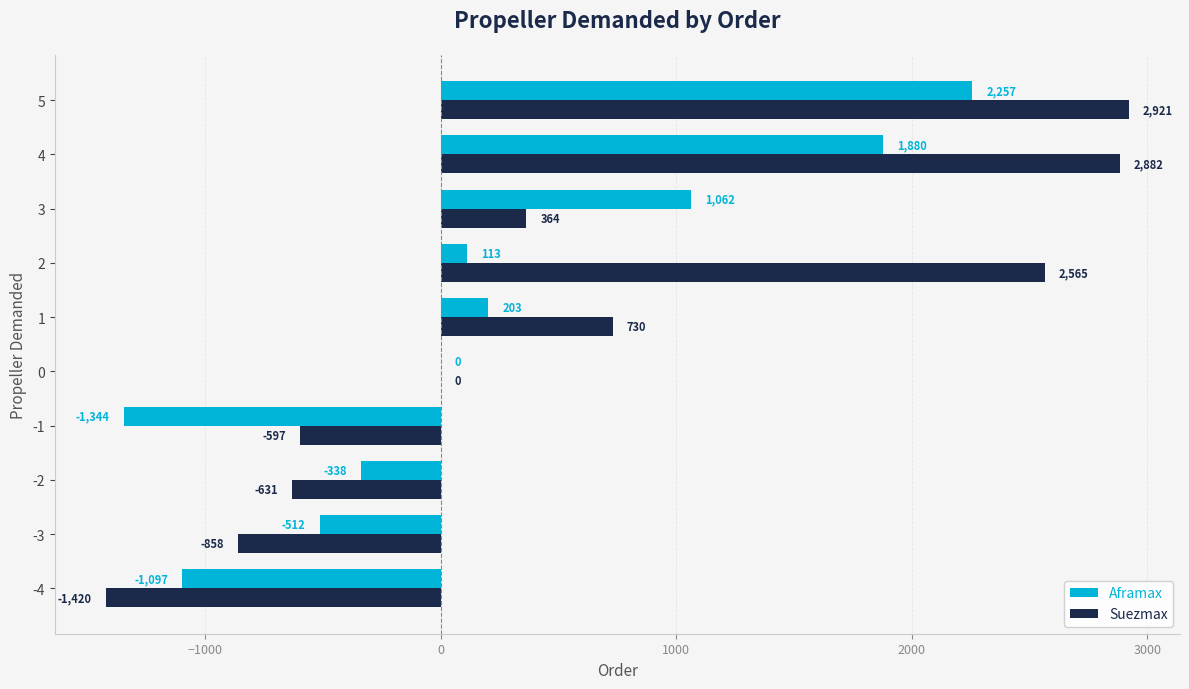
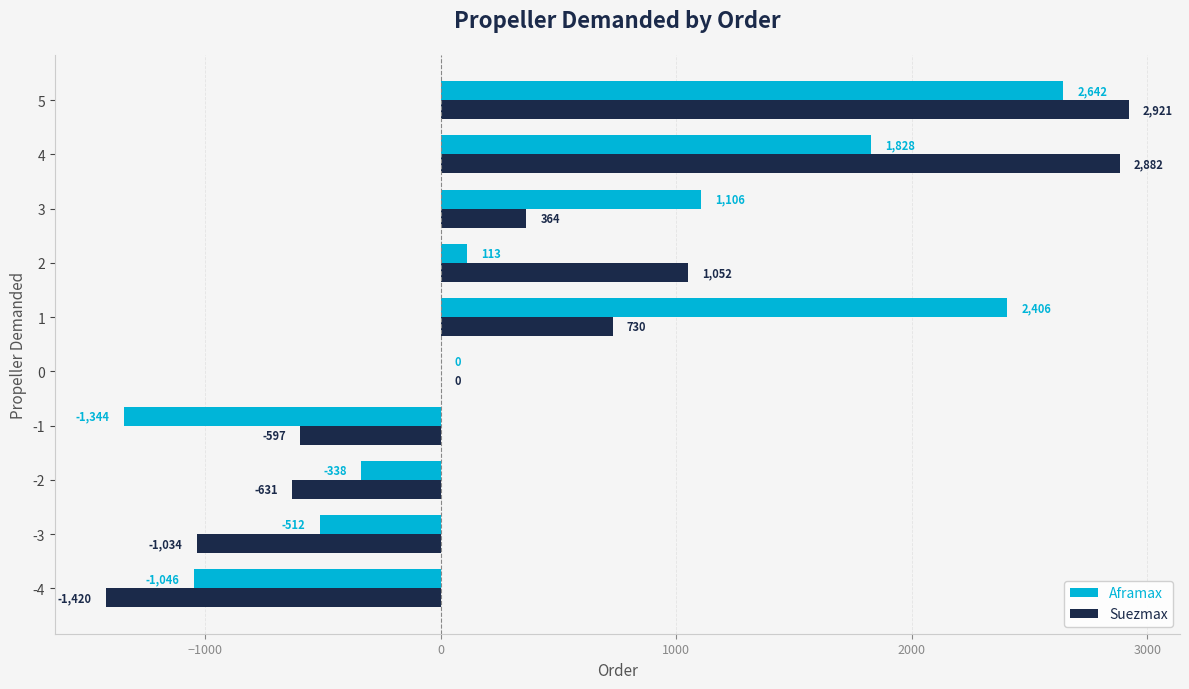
Aframax, 5: 2,257 -> 2,642
Aframax, 4: 1,880 -> 1,828
Aframax, 3: 1,062 -> 1,106
Suezmax, 2: 2,565 -> 1,052
Aframax, 1: 203 -> 2,406
Suezmax, -3: -858 -> -1,034
Aframax, -4: -1,097 -> -1,046
